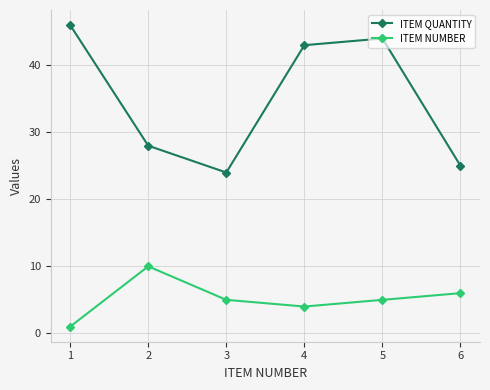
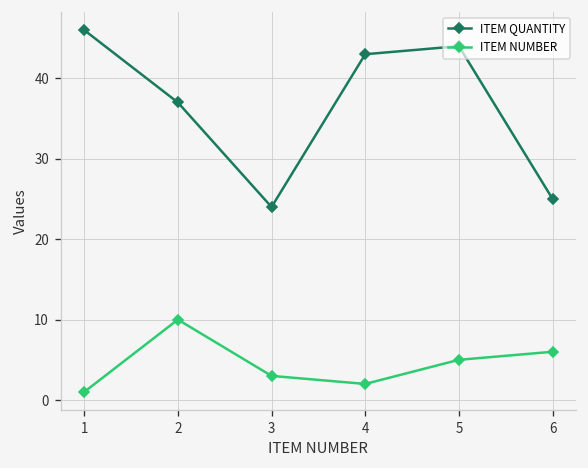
ITEM QUANTITY, 2: 28 -> 37
ITEM NUMBER, 3: 5 -> 3
ITEM NUMBER, 4: 4 -> 2
